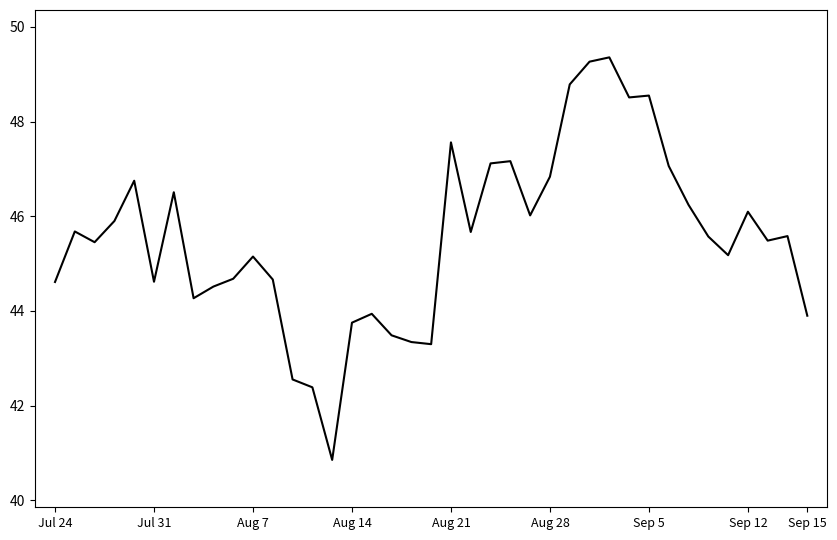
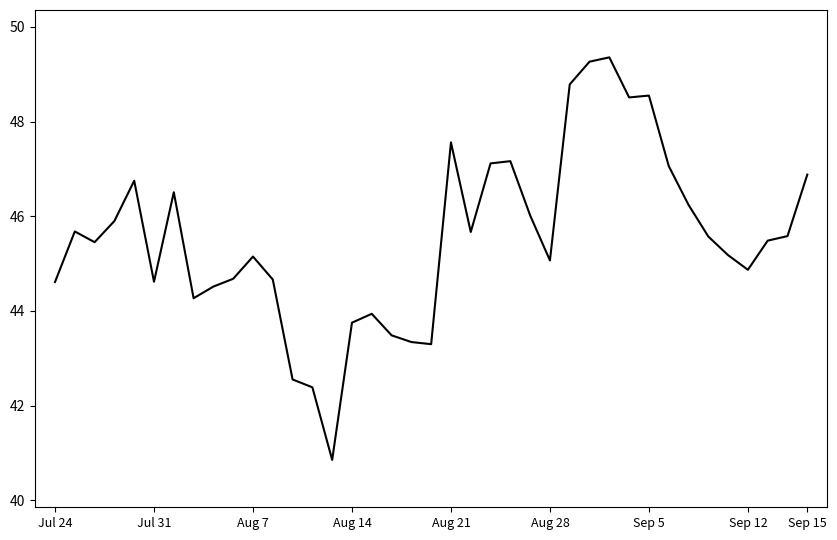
Aug 28: 46.8 -> 45.1
Sep 12: 46.1 -> 44.9
Sep 15: 43.9 -> 46.9
